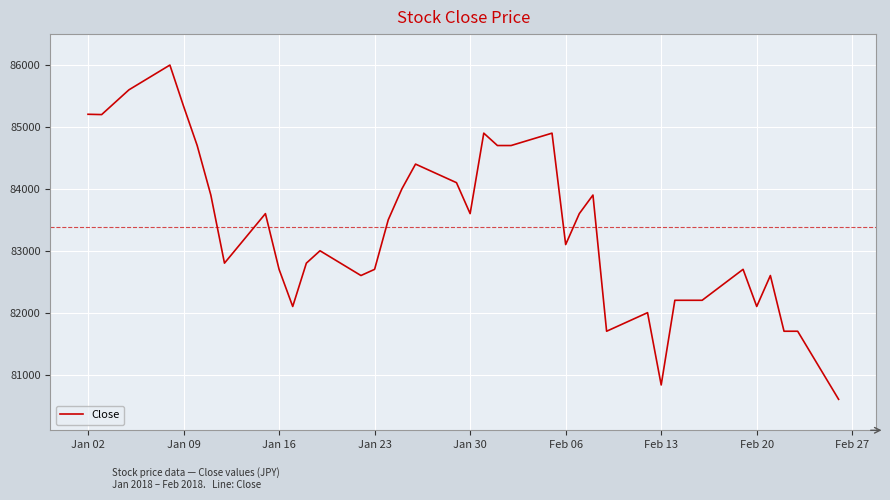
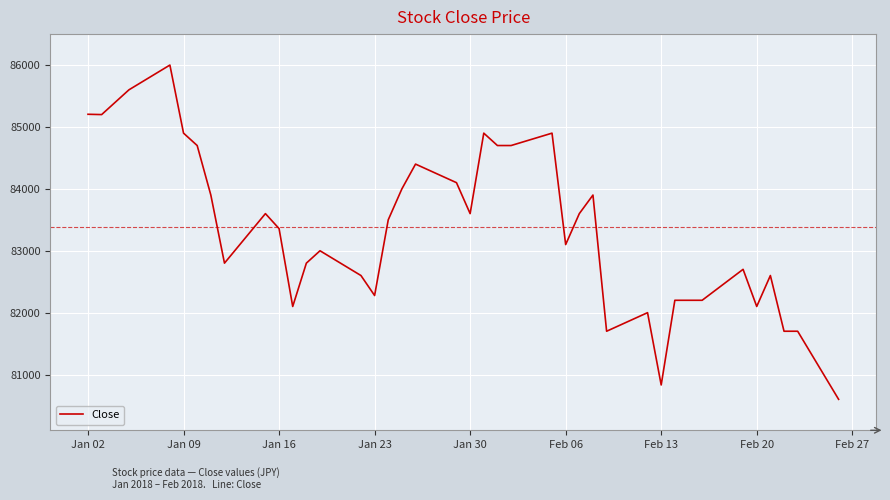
Jan 09: 85300 -> 84900
Jan 16: 82700 -> 83400
Jan 23: 82700 -> 82300
